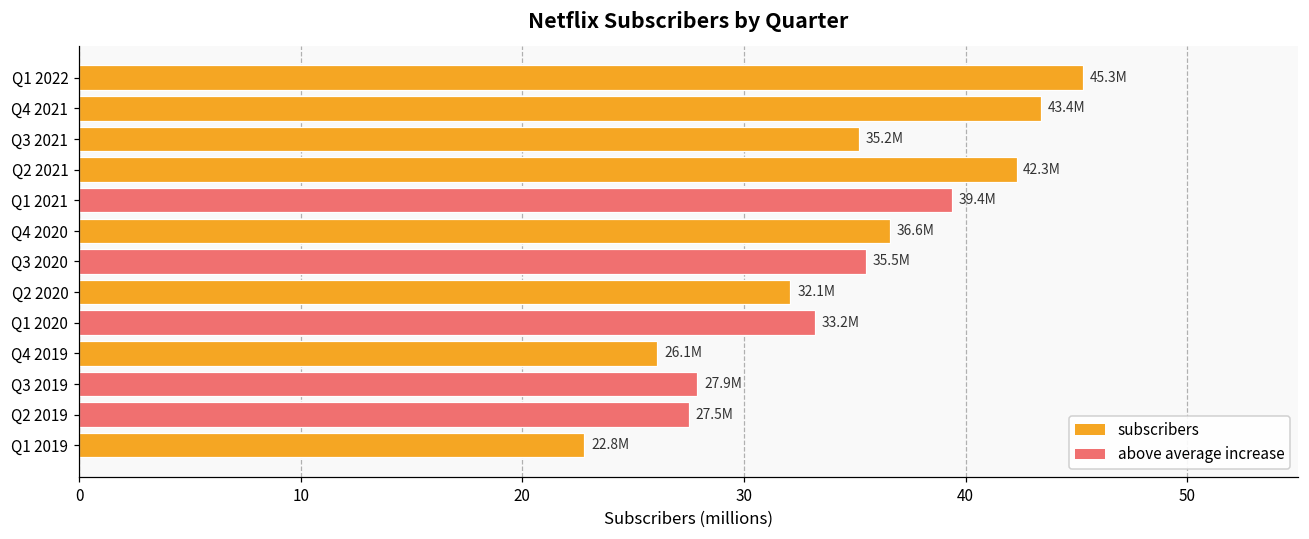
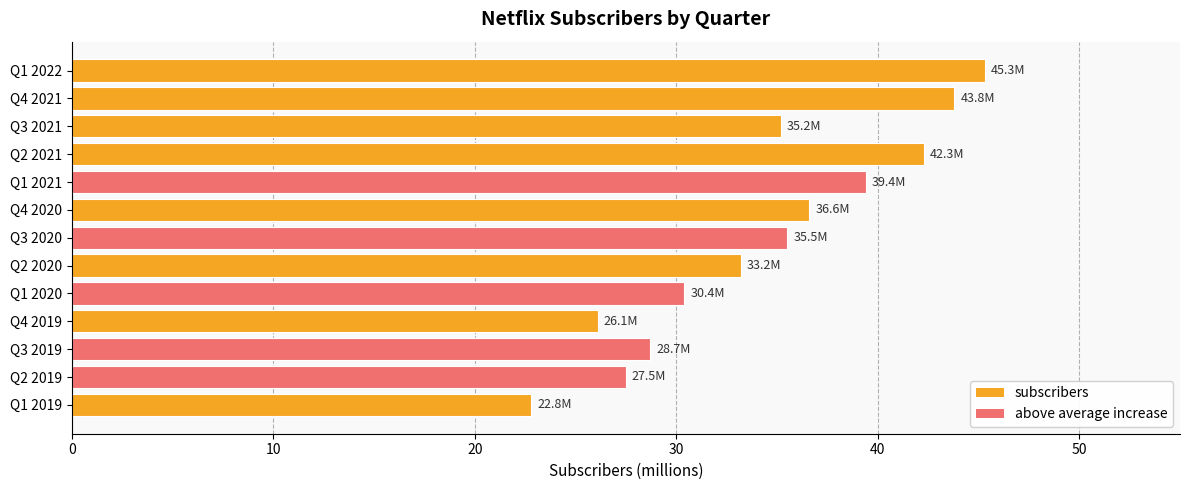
Q4 2021: 43.4M -> 43.8M
Q2 2020: 32.1M -> 33.2M
Q1 2020: 33.2M -> 30.4M
Q3 2019: 27.9M -> 28.7M
